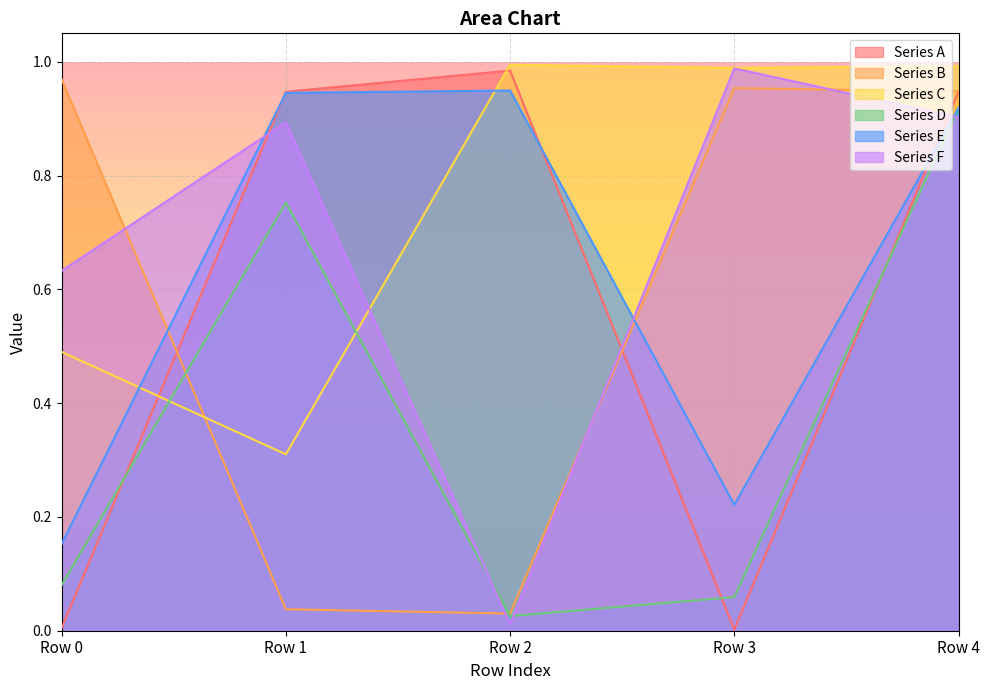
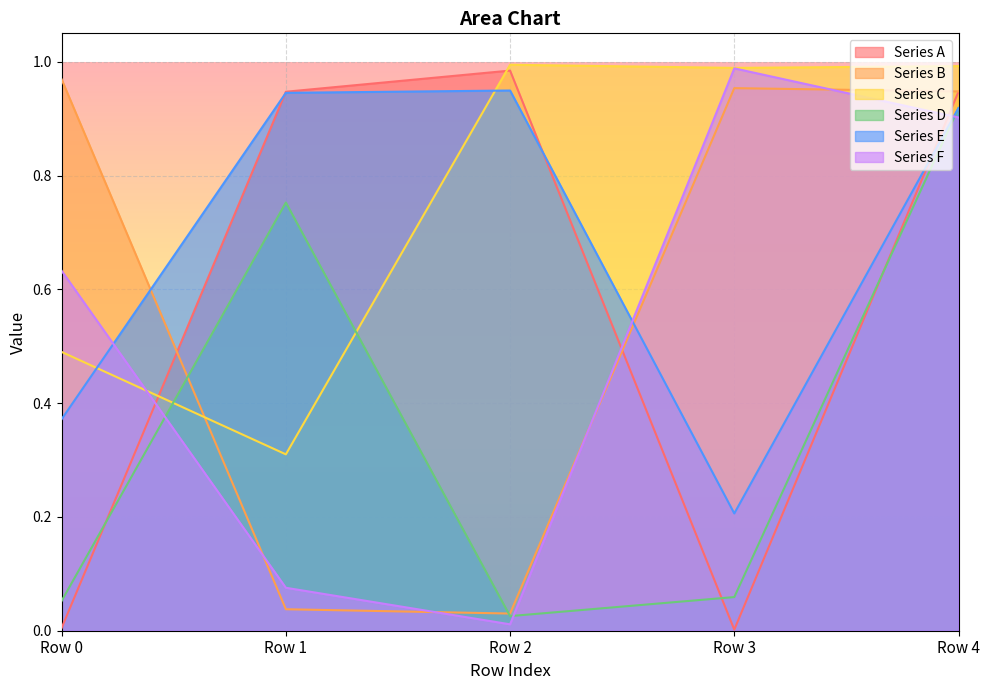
Series D, Row 0: 0.08 -> 0.05
Series E, Row 0: 0.15 -> 0.37
Series F, Row 1: 0.89 -> 0.08
Series E, Row 3: 0.22 -> 0.21
